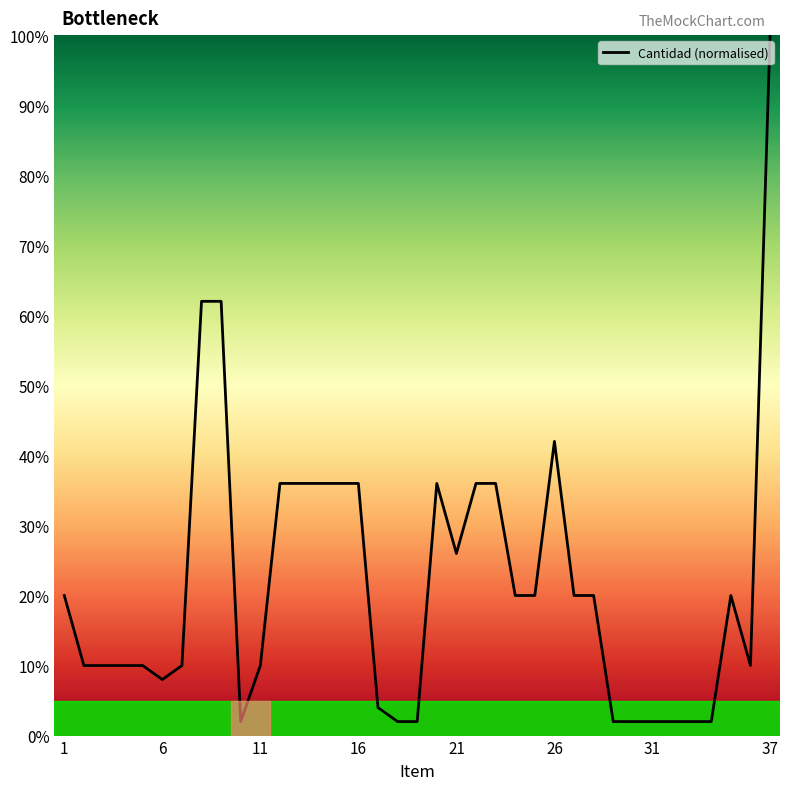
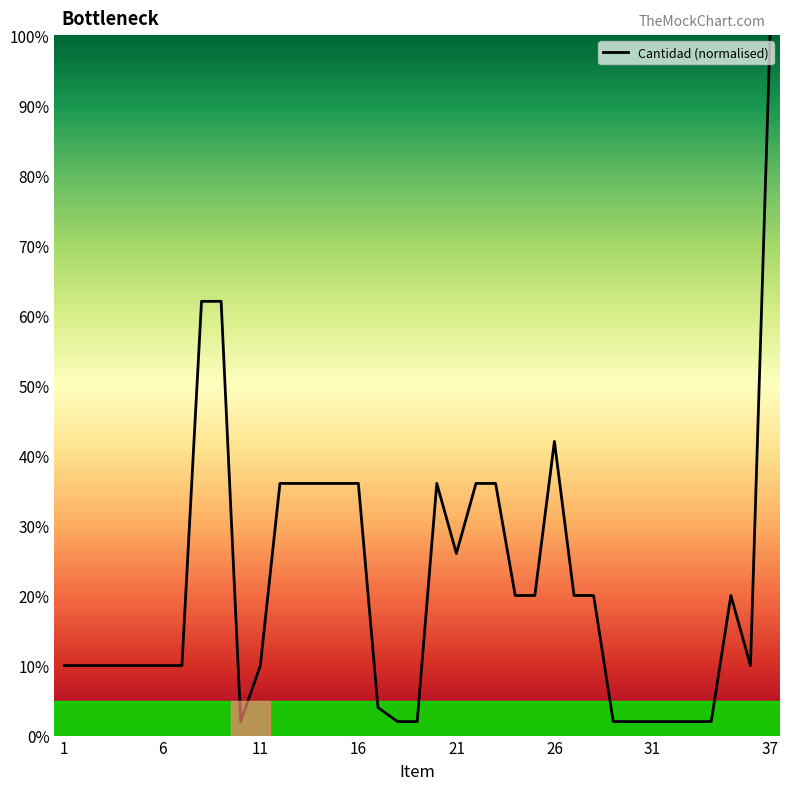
1: 20% -> 10%
6: 8% -> 10%
